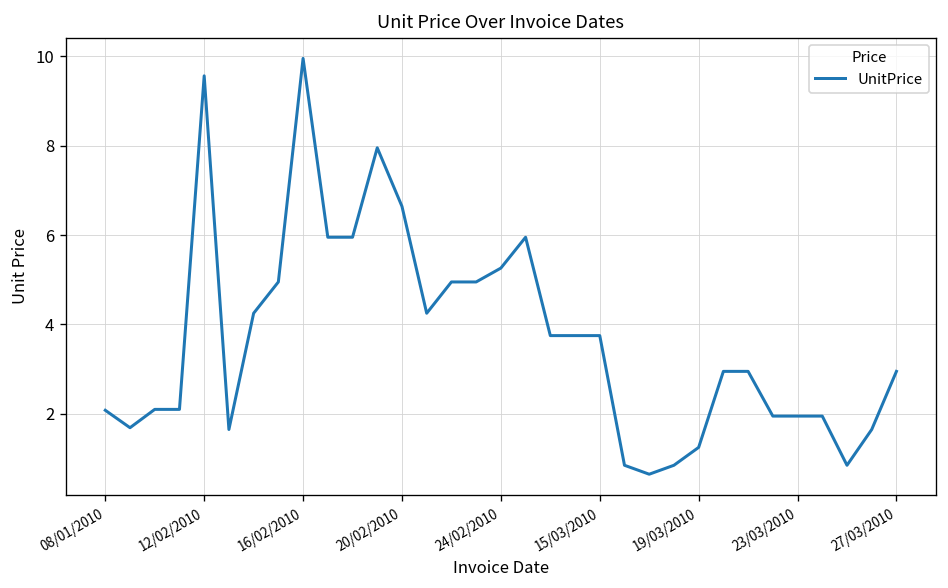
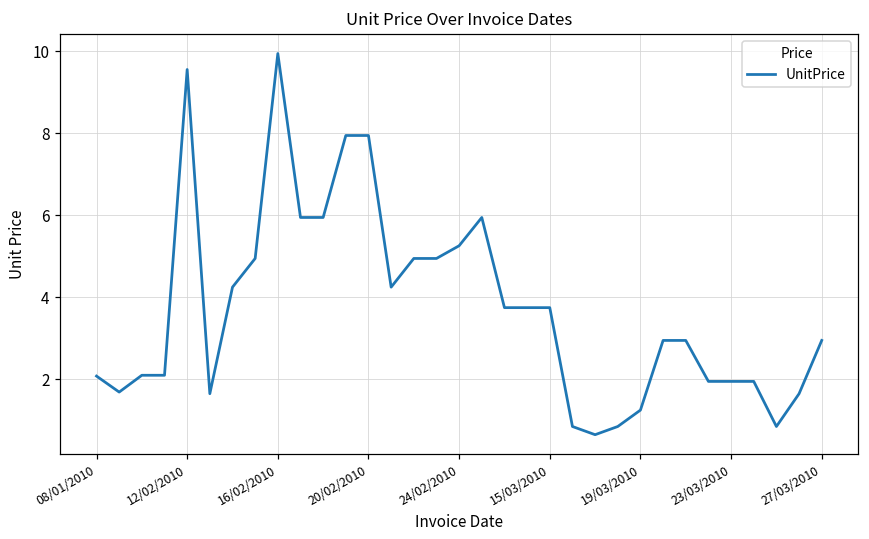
20/02/2010: 6.6 -> 8.0
